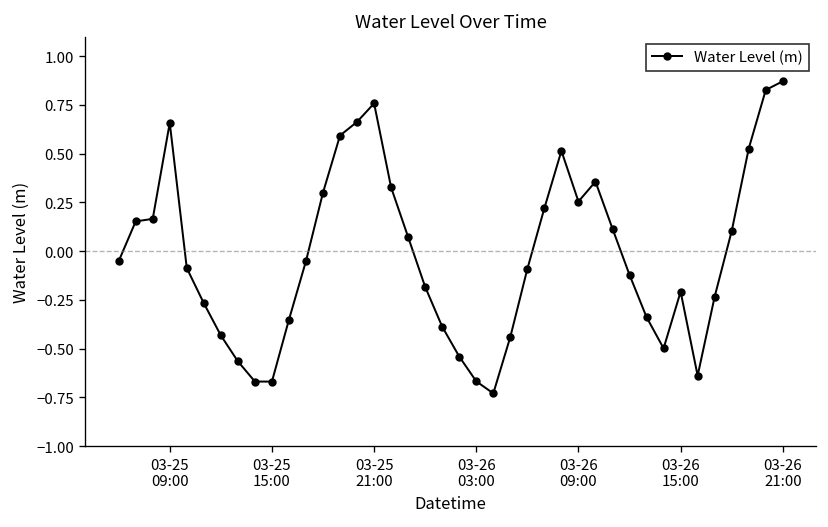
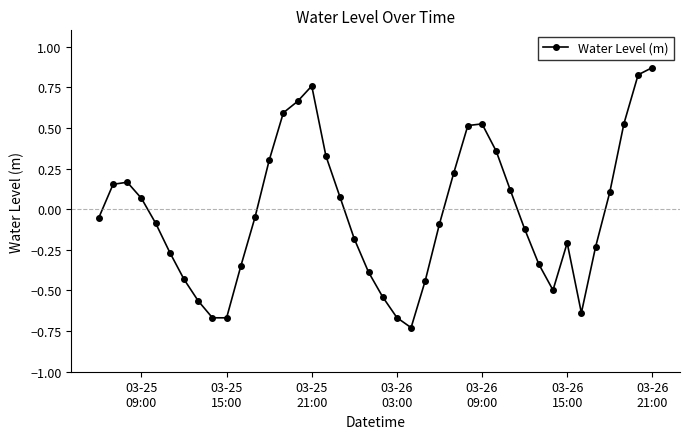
03-25 09:00: 0.66 -> 0.07
03-26 09:00: 0.25 -> 0.52
